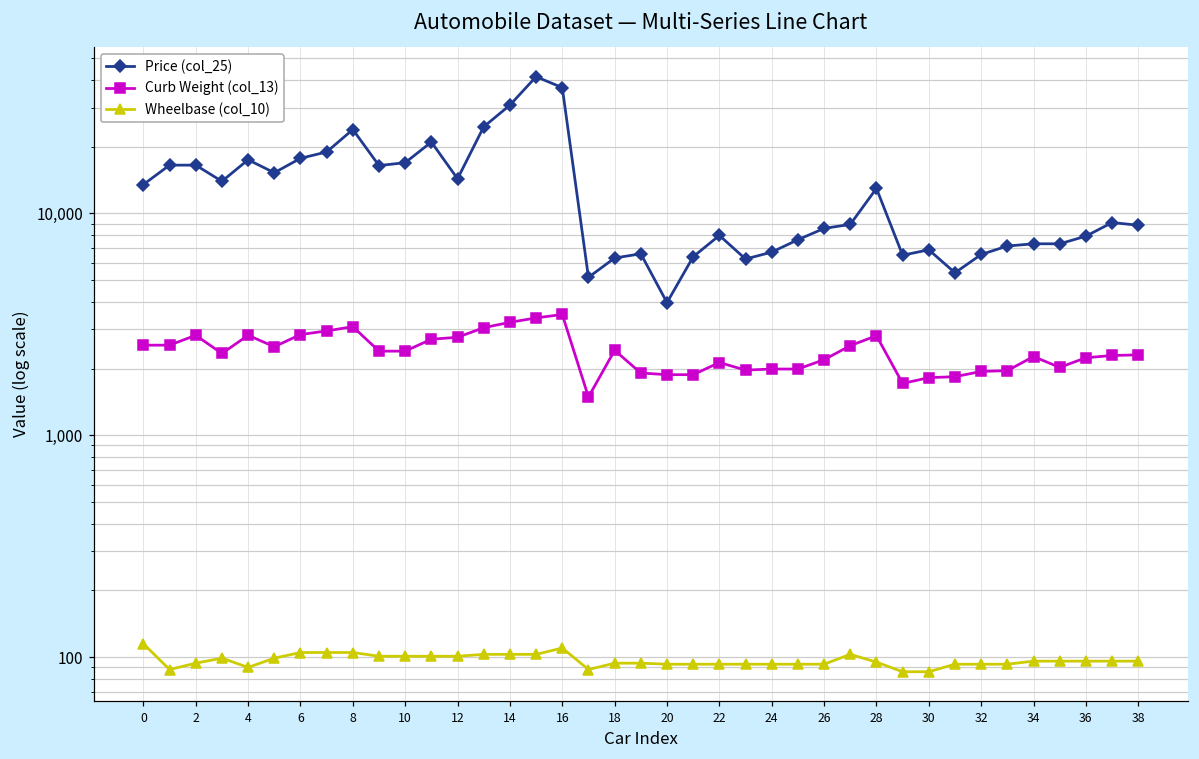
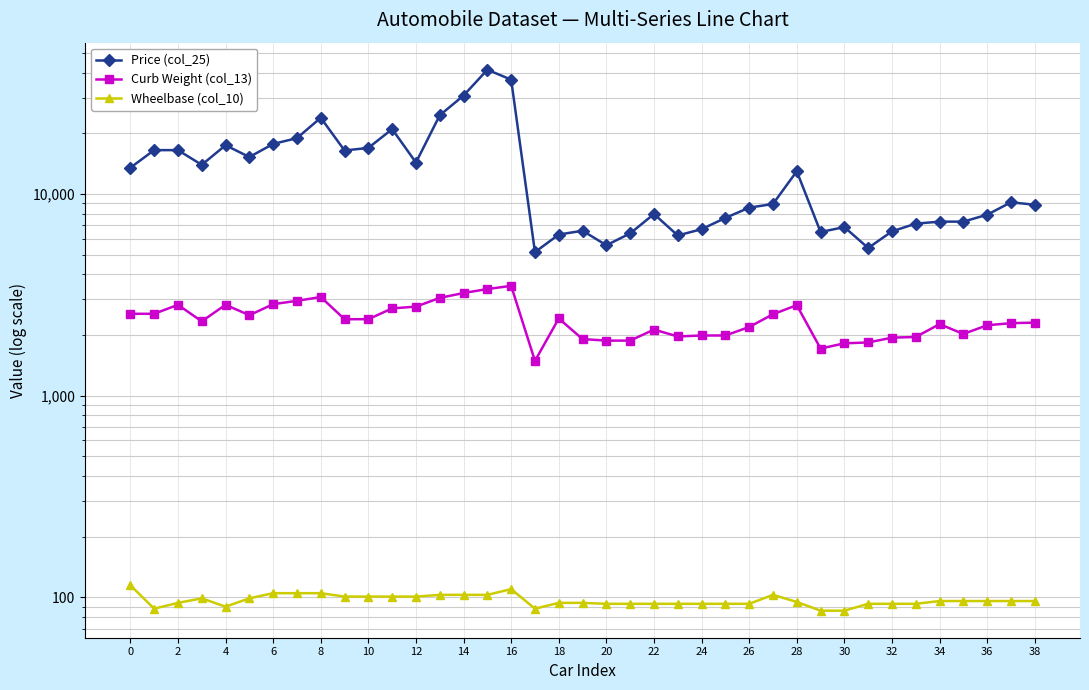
Price (col_25), 20: 4,000 -> 5,600
